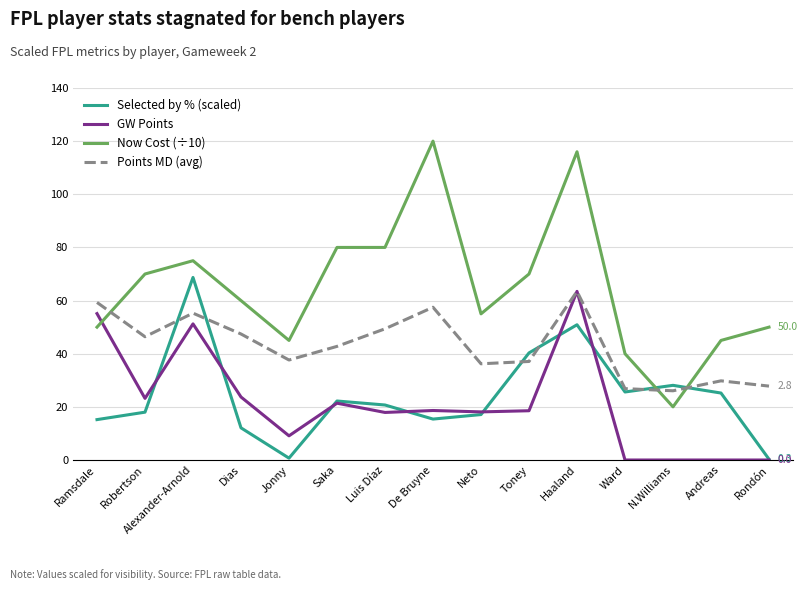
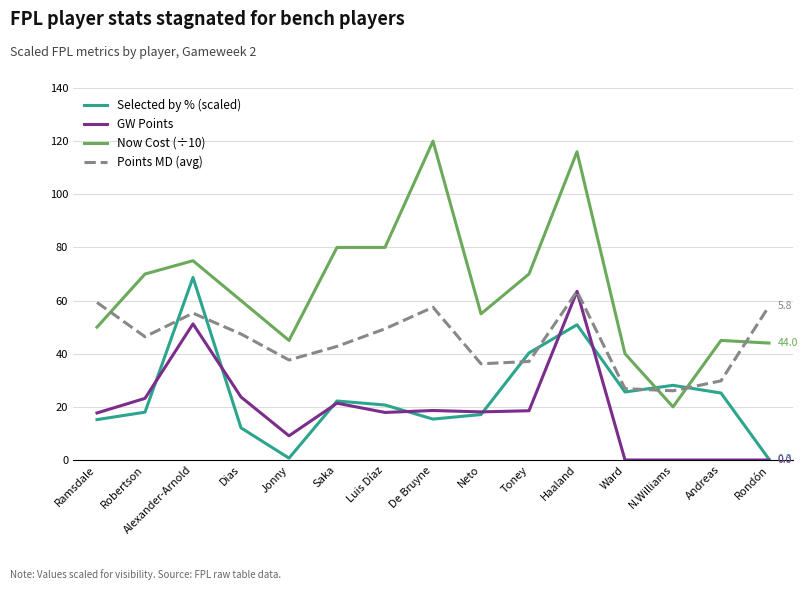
GW Points, Ramsdale: 55 -> 18
Now Cost (÷10), Rondón: 50.0 -> 44.0
Points MD (avg), Rondón: 2.8 -> 5.8
